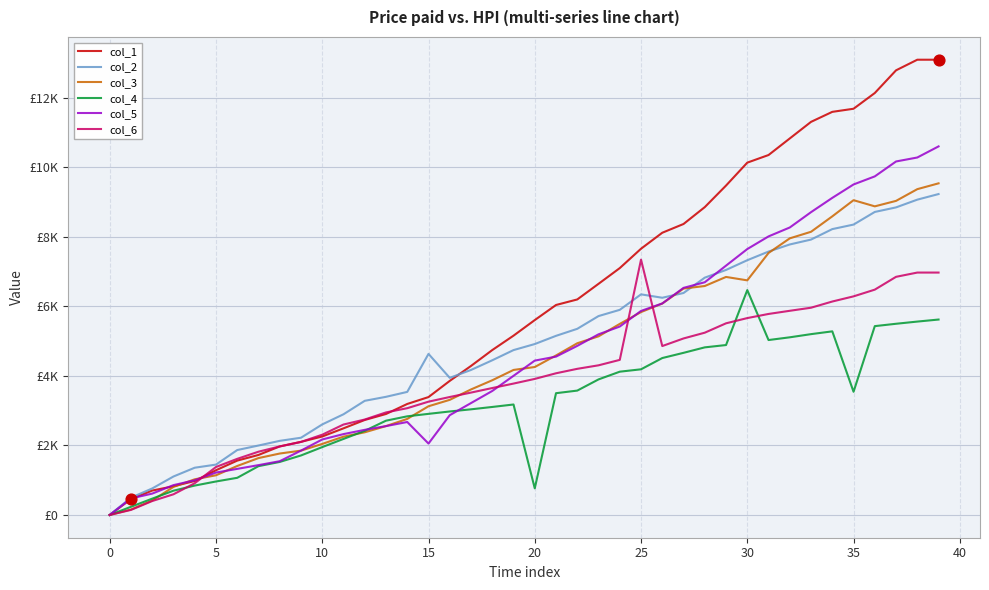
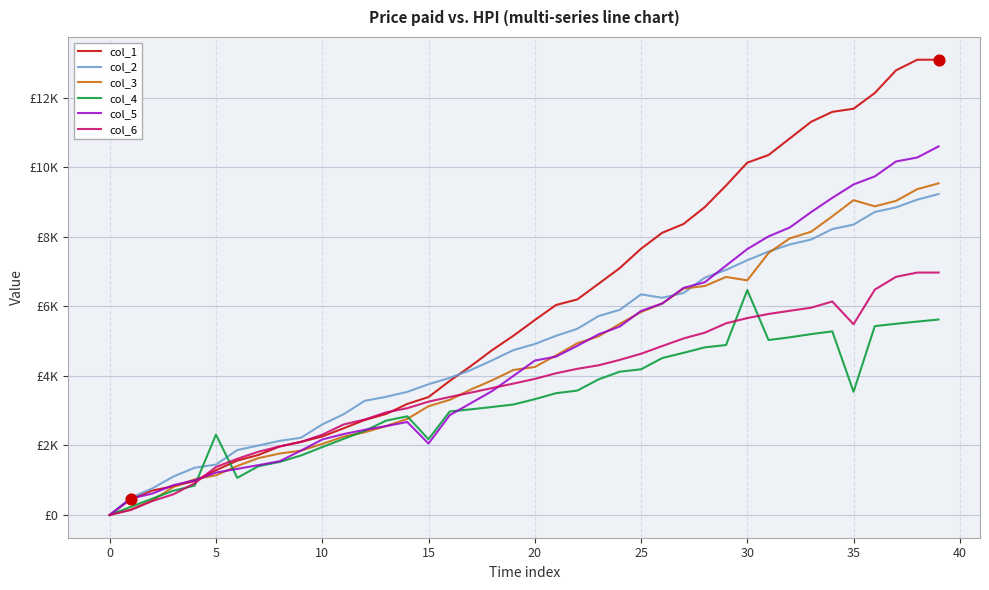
col_4, 5: £1000 -> £2300
col_2, 15: £4600 -> £3800
col_4, 15: £2900 -> £2200
col_4, 20: £800 -> £3300
col_6, 25: £7300 -> £4600
col_6, 35: £6300 -> £5500
